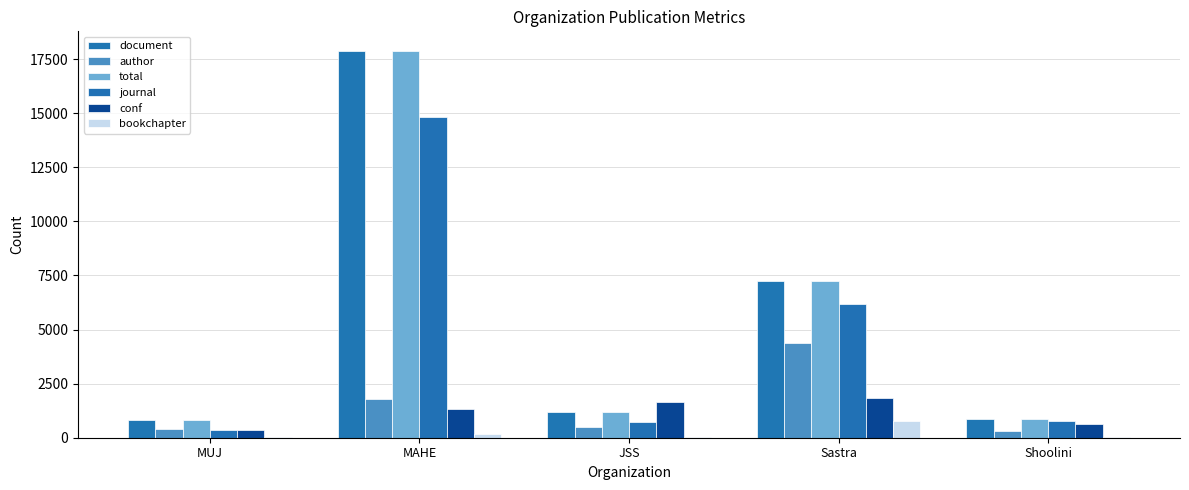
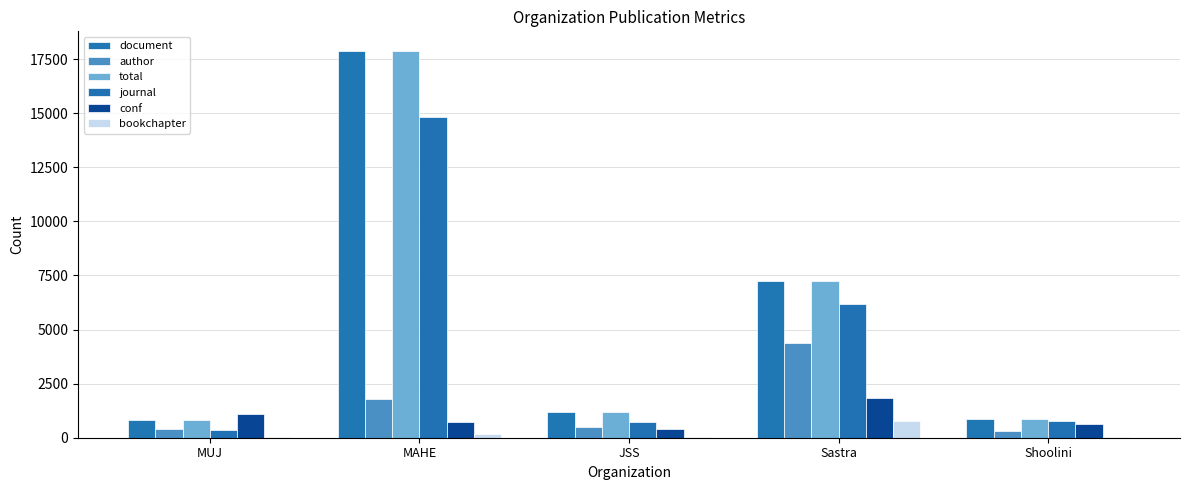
conf, MUJ: 400 -> 1100
conf, MAHE: 1300 -> 700
conf, JSS: 1700 -> 400
